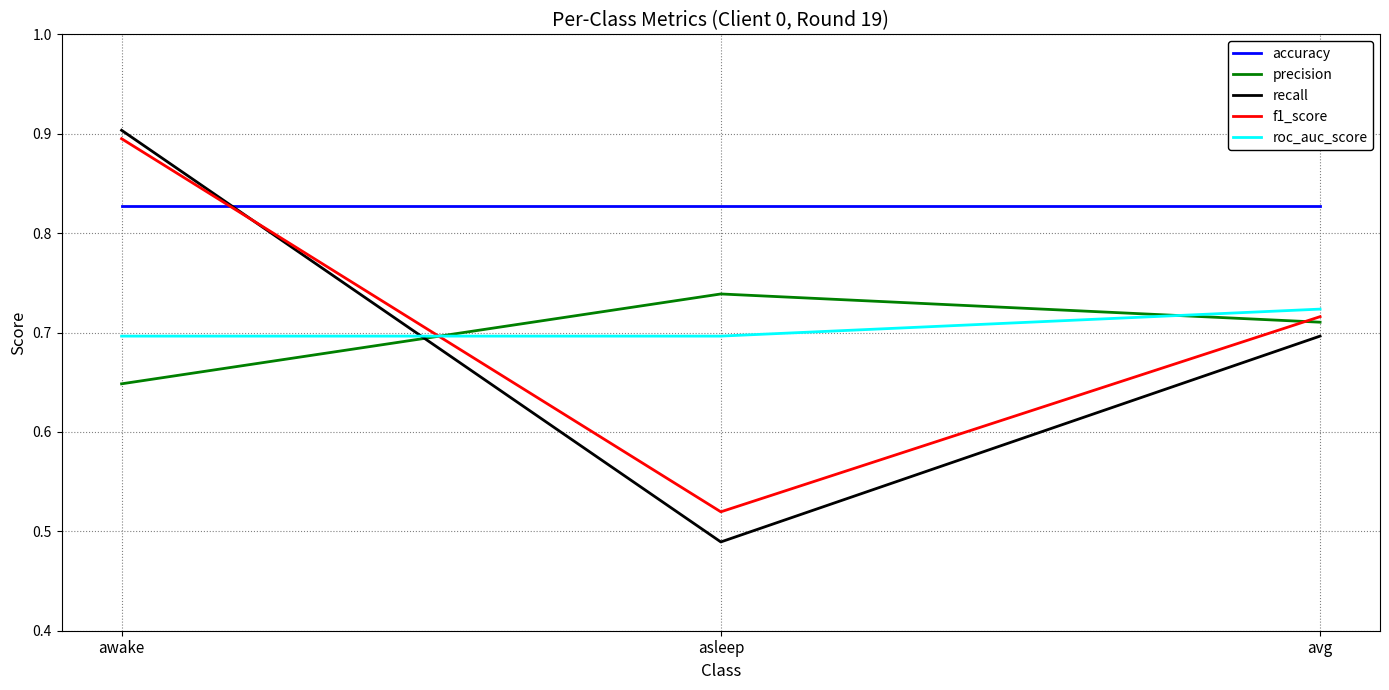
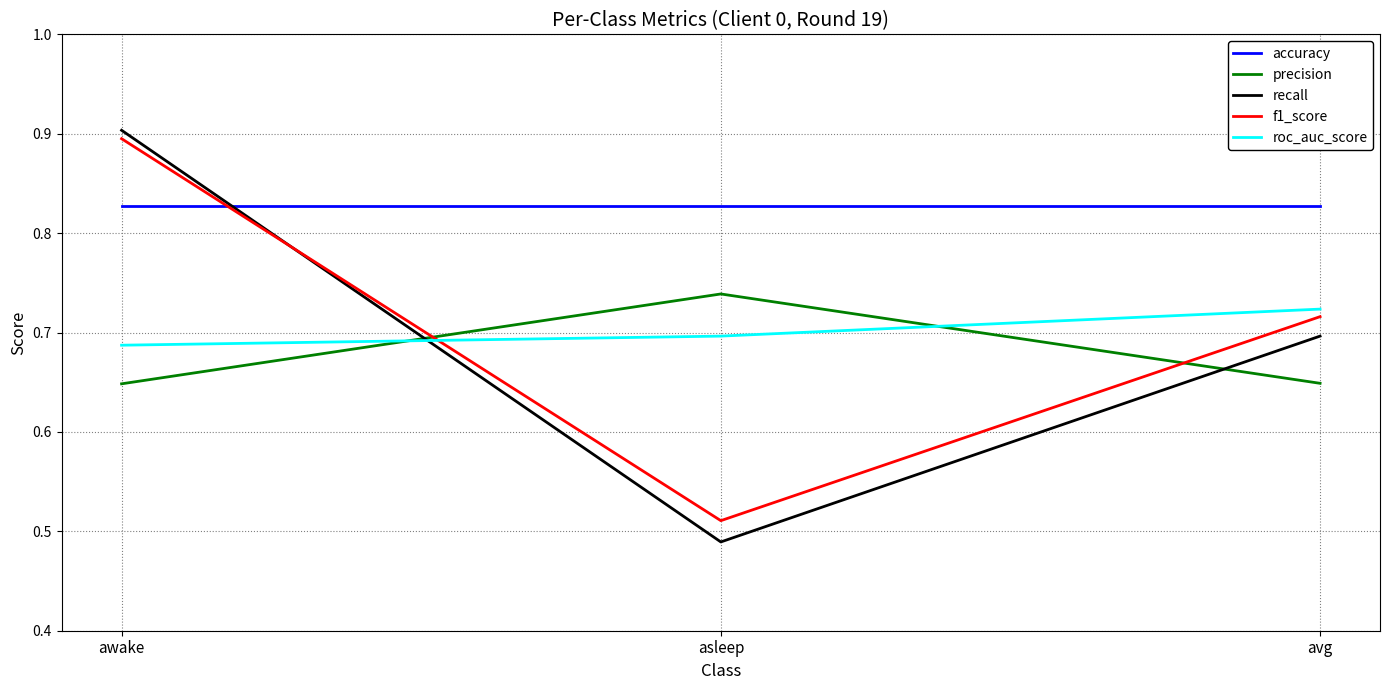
roc_auc_score, awake: 0.70 -> 0.69
f1_score, asleep: 0.52 -> 0.51
precision, avg: 0.71 -> 0.65
